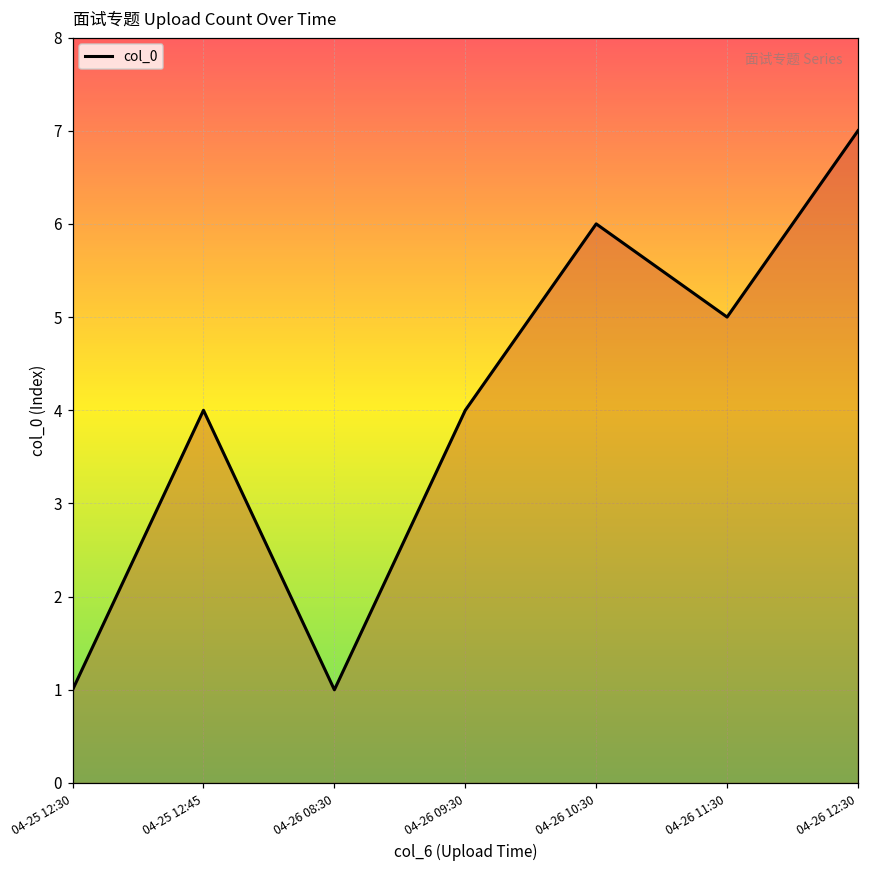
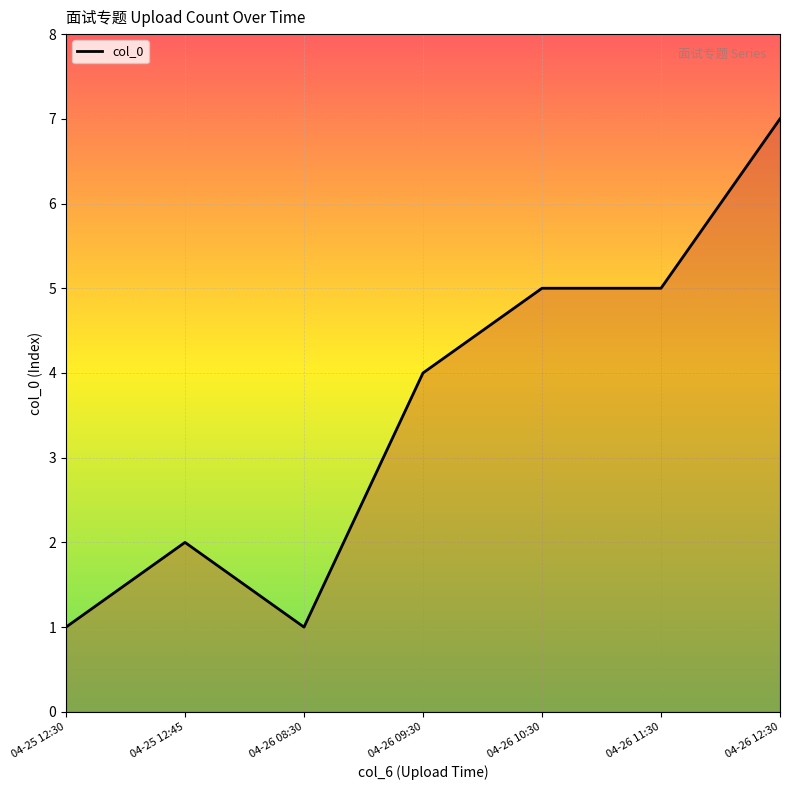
04-25 12:45: 4 -> 2
04-26 10:30: 6 -> 5
